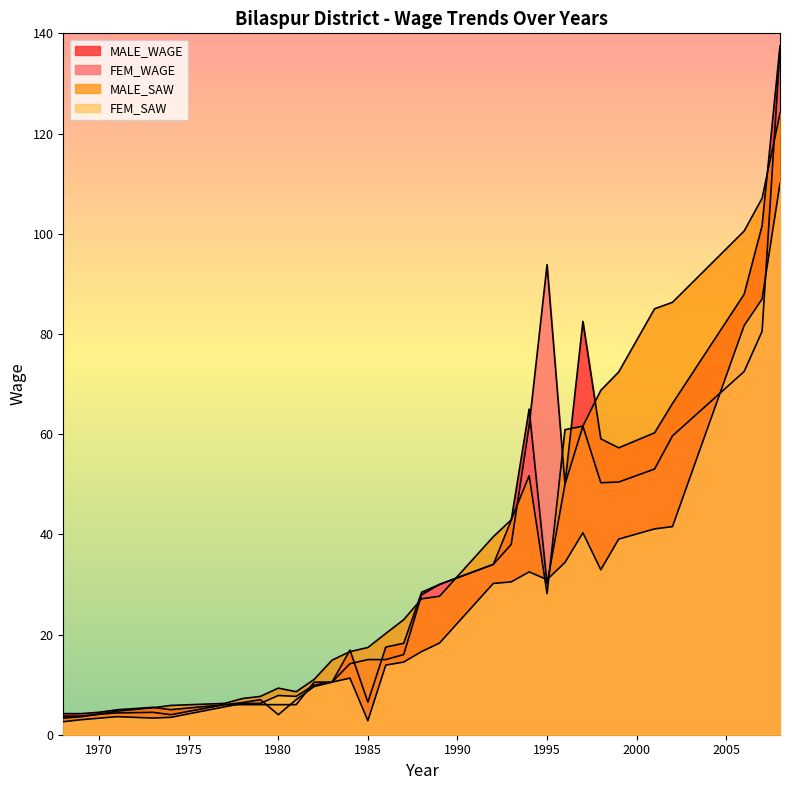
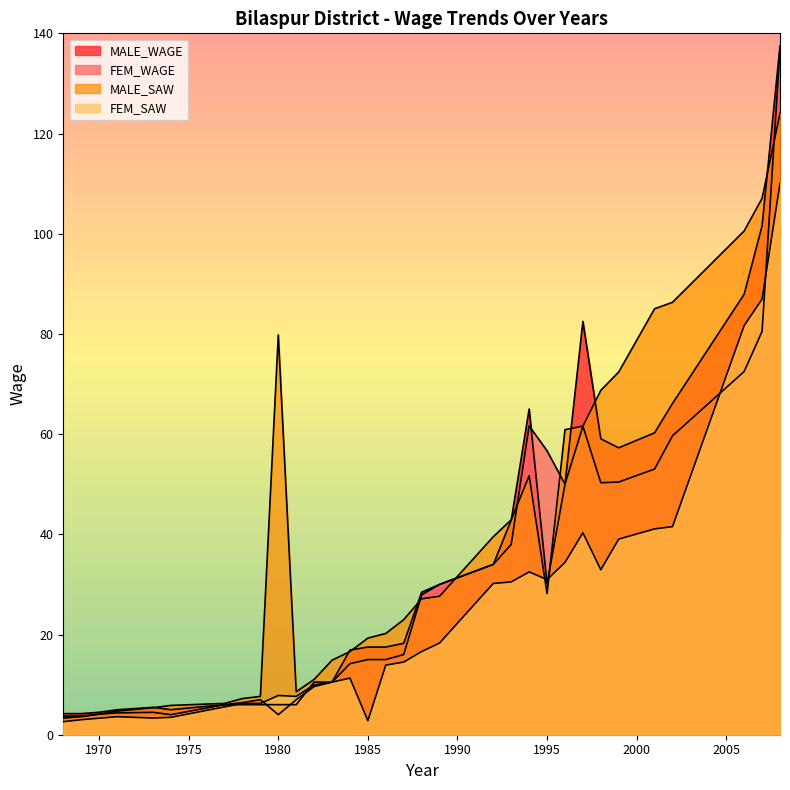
MALE_SAW, 1980: 9 -> 80
MALE_WAGE, 1985: 7 -> 18
MALE_SAW, 1985: 17 -> 19
FEM_WAGE, 1995: 94 -> 57
